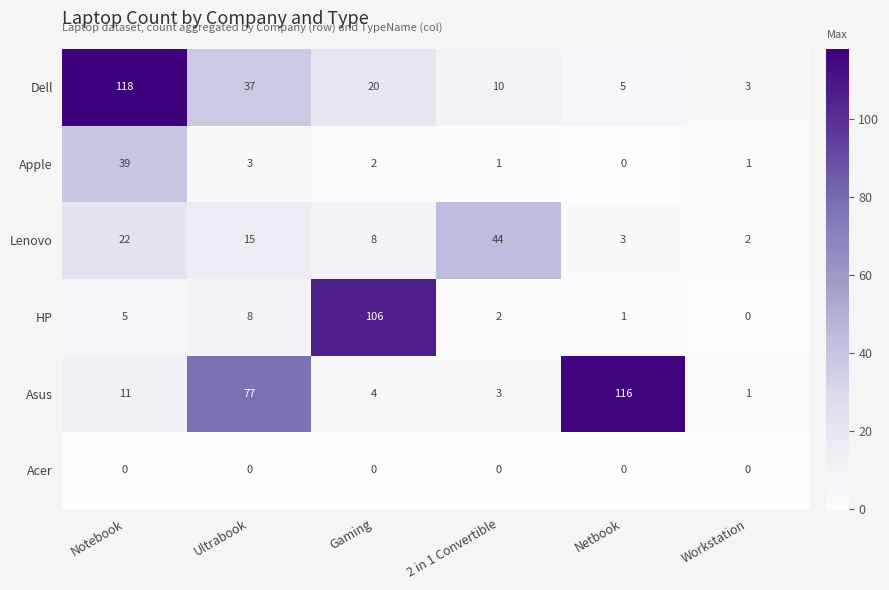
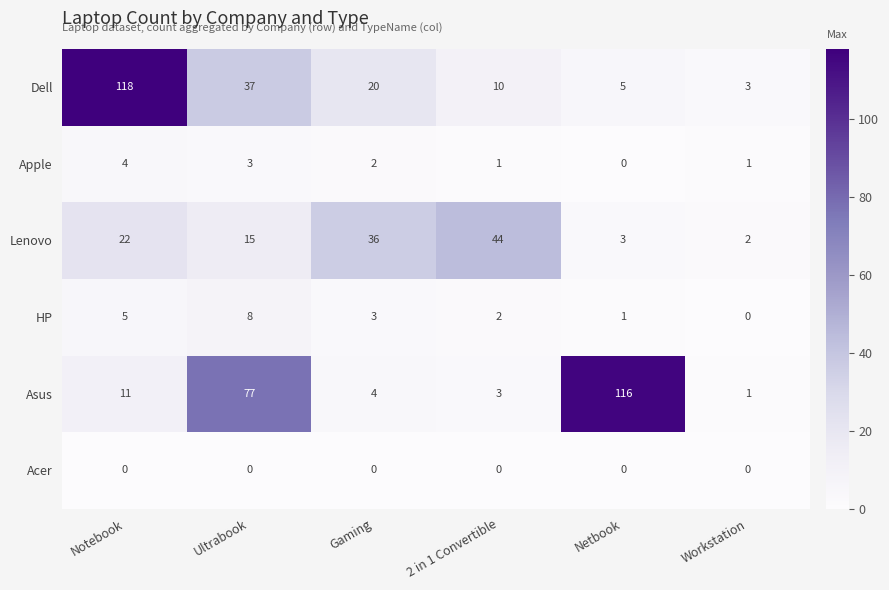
Apple, Notebook: 39 -> 4
Lenovo, Gaming: 8 -> 36
HP, Gaming: 106 -> 3
